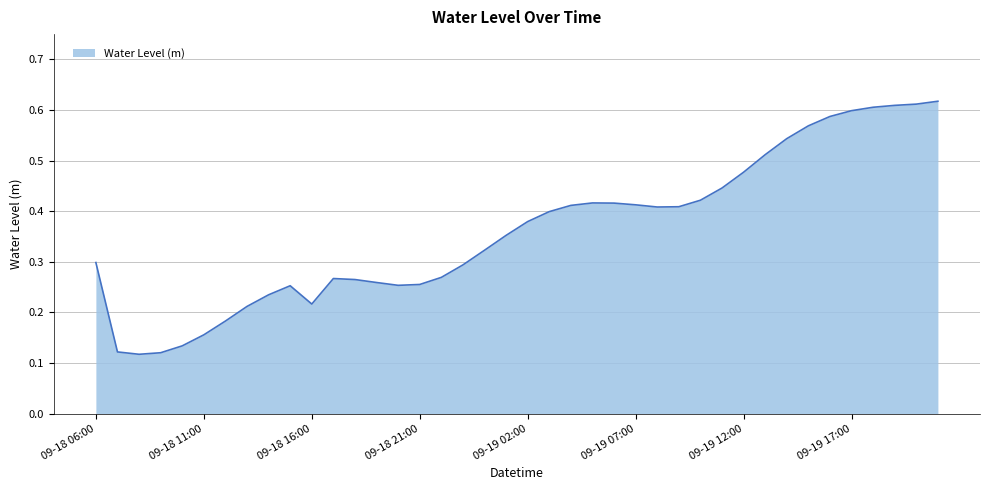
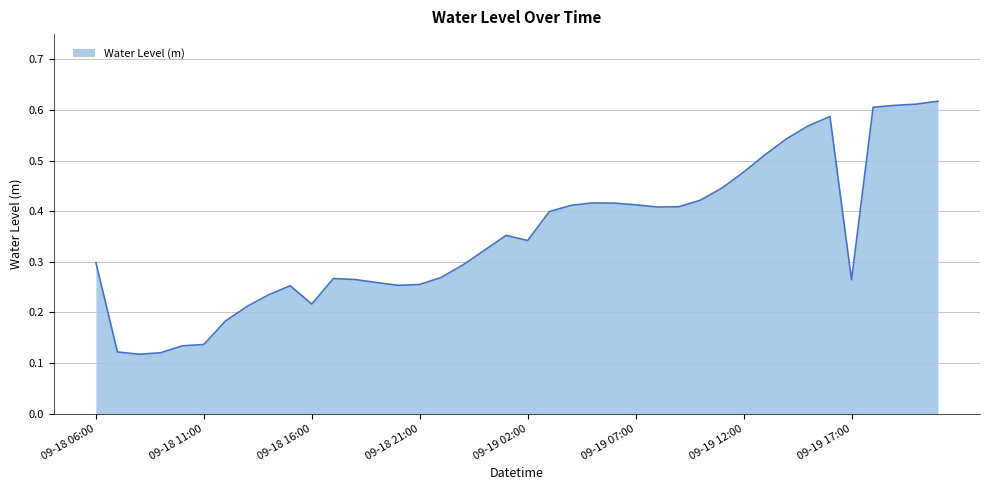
09-18 11:00: 0.16 -> 0.14
09-19 02:00: 0.38 -> 0.34
09-19 17:00: 0.60 -> 0.26
